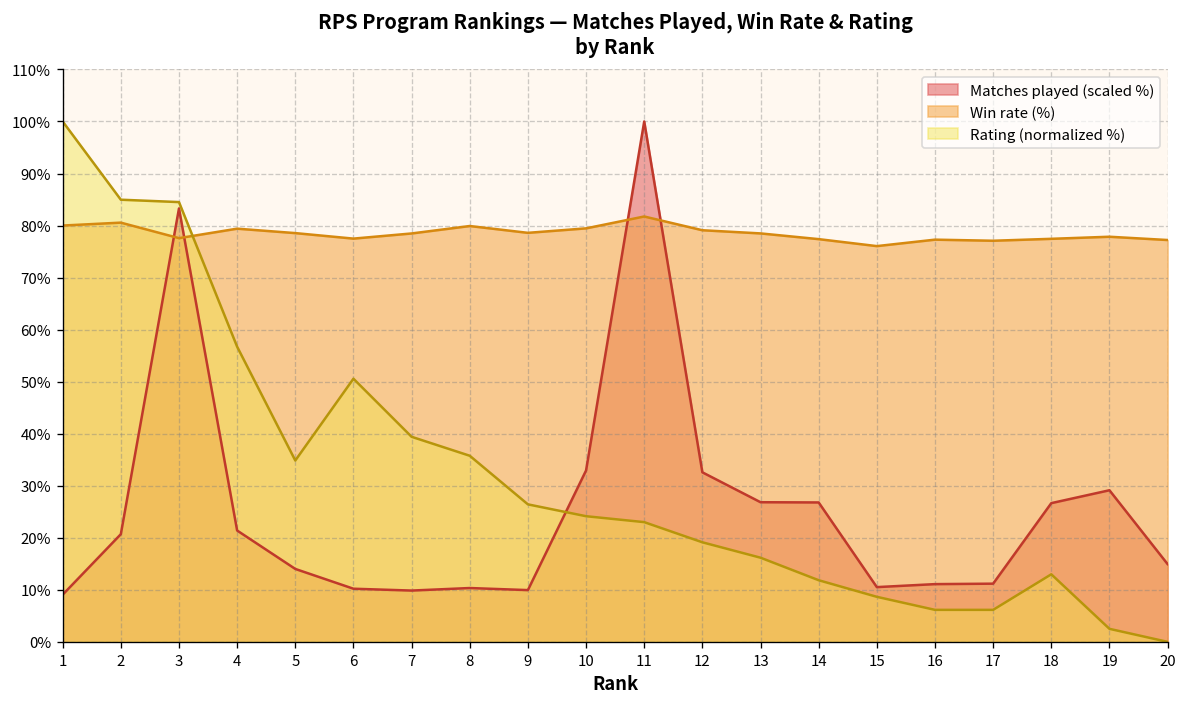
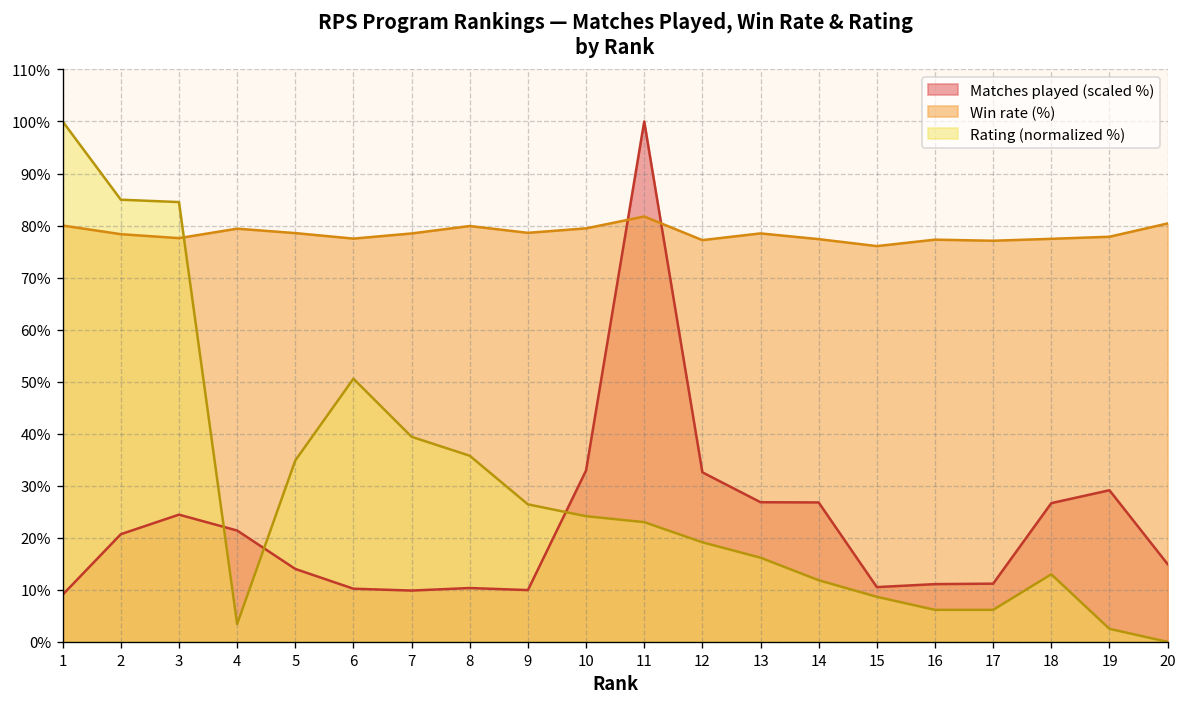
Win rate (%), 2: 81% -> 78%
Matches played (scaled %), 3: 83% -> 24%
Rating (normalized %), 4: 57% -> 3%
Win rate (%), 12: 79% -> 77%
Win rate (%), 20: 77% -> 80%
